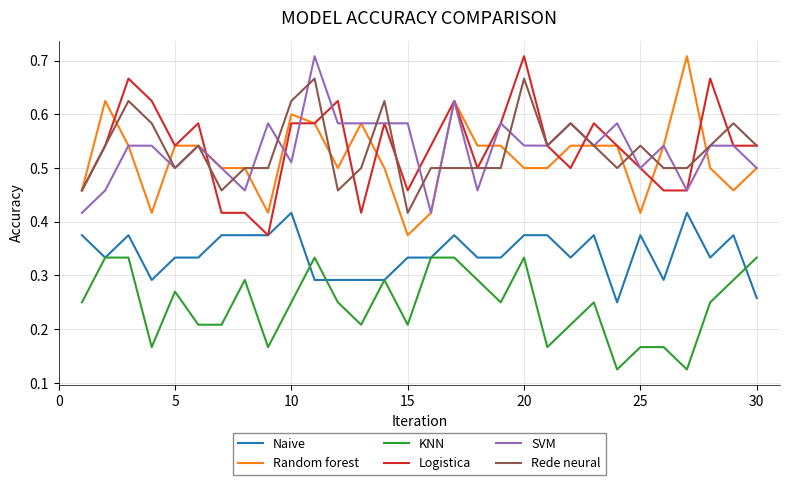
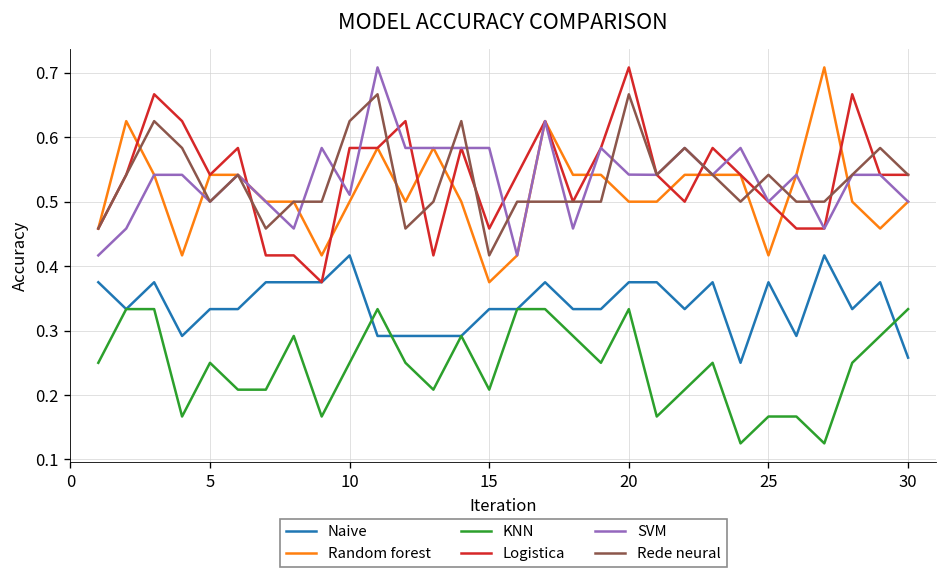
KNN, 5: 0.27 -> 0.25
Random forest, 10: 0.6 -> 0.5
